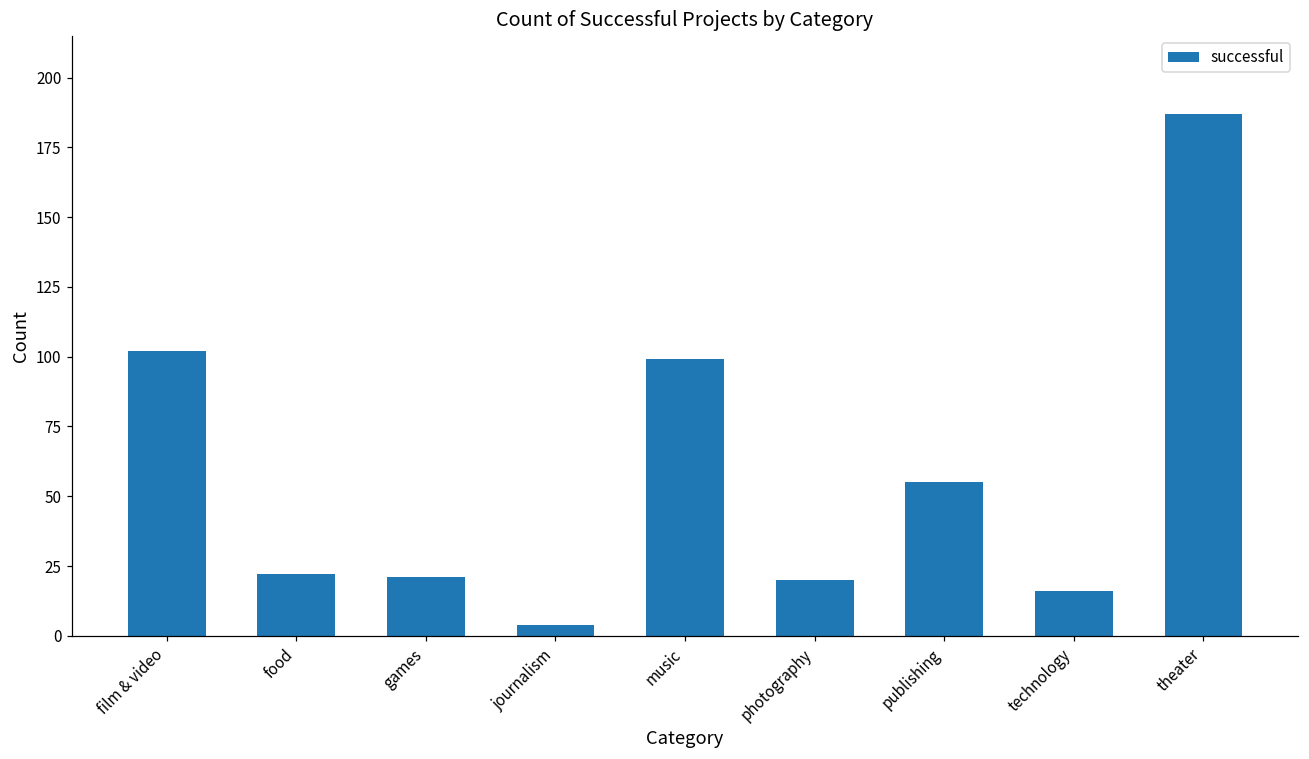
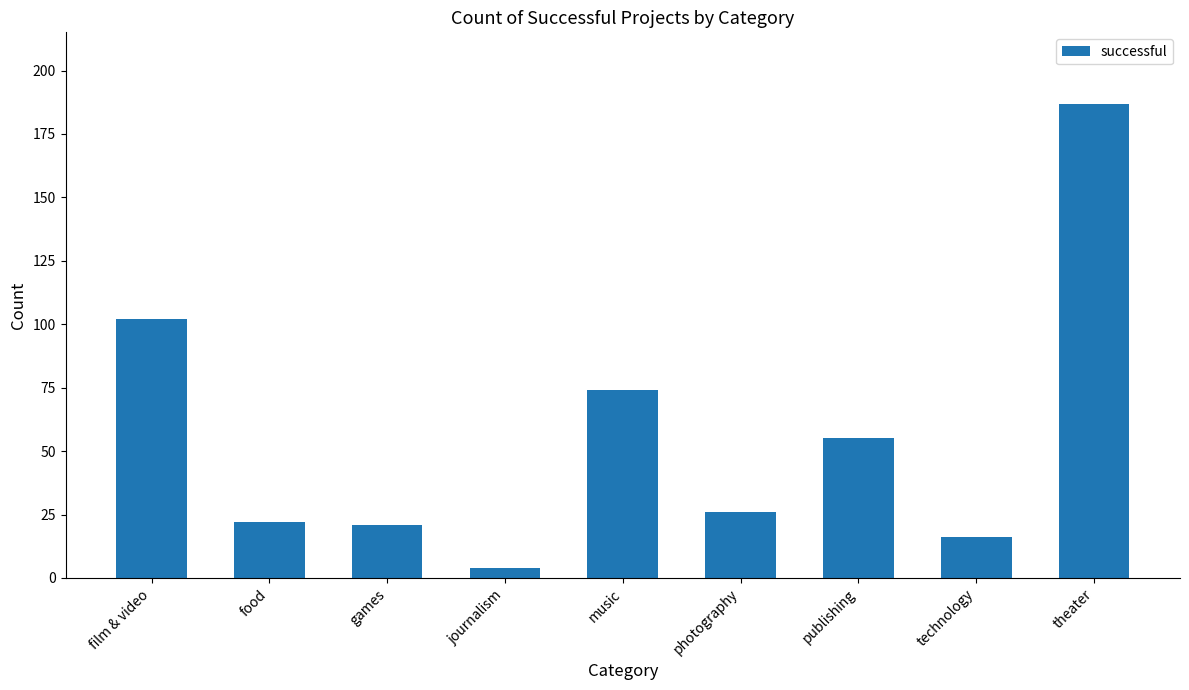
music: 99 -> 74
photography: 20 -> 26
